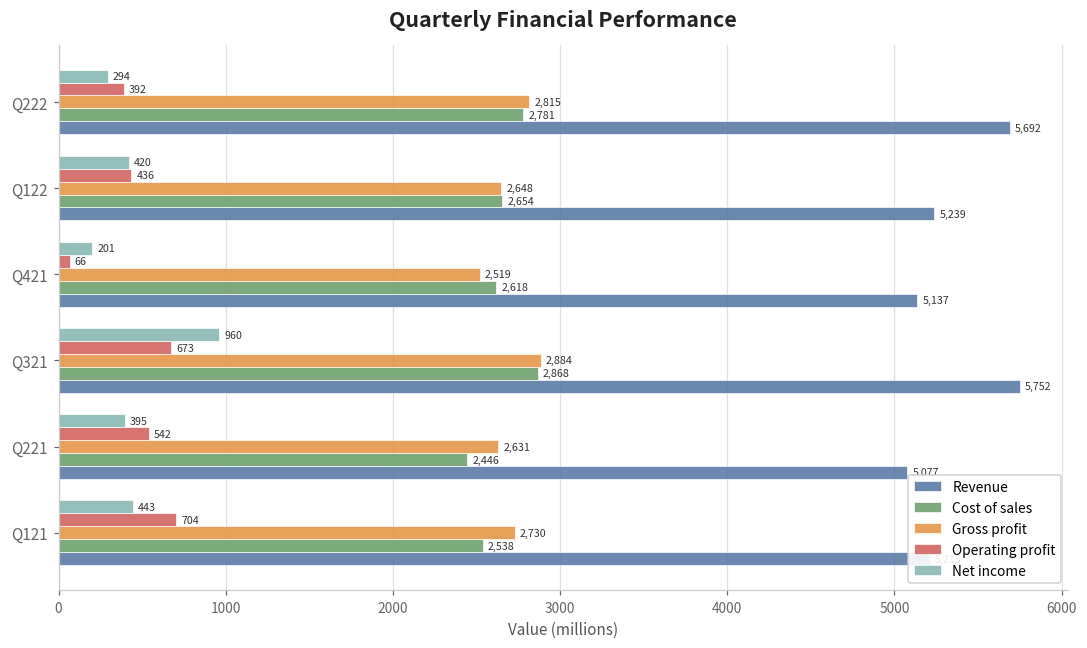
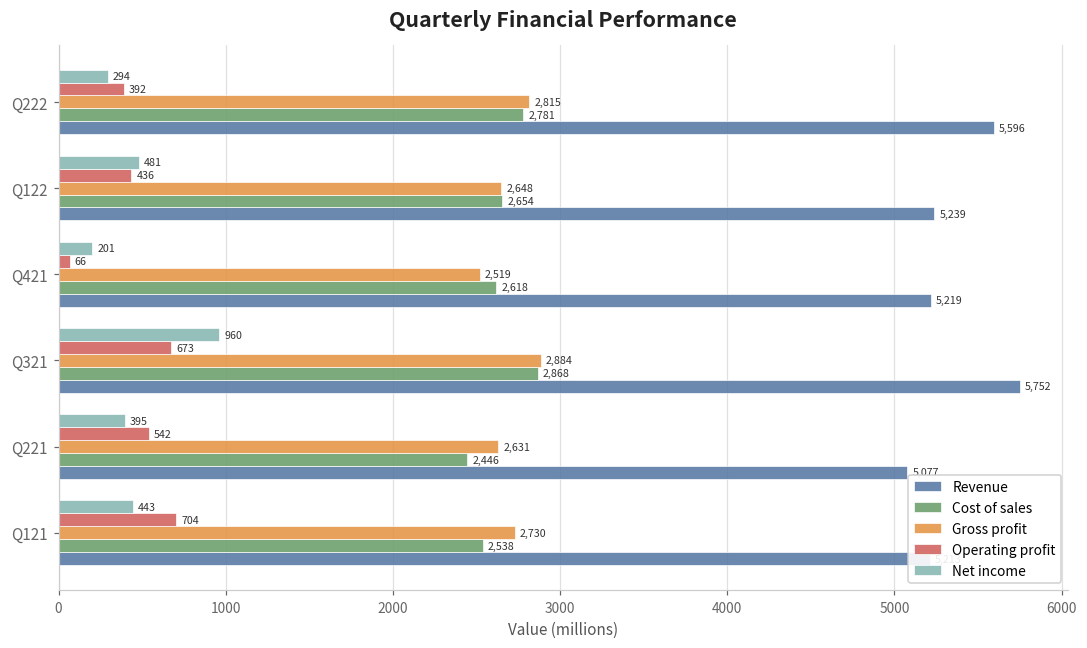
Revenue, Q222: 5,692 -> 5,596
Net income, Q122: 420 -> 481
Revenue, Q421: 5,137 -> 5,219
